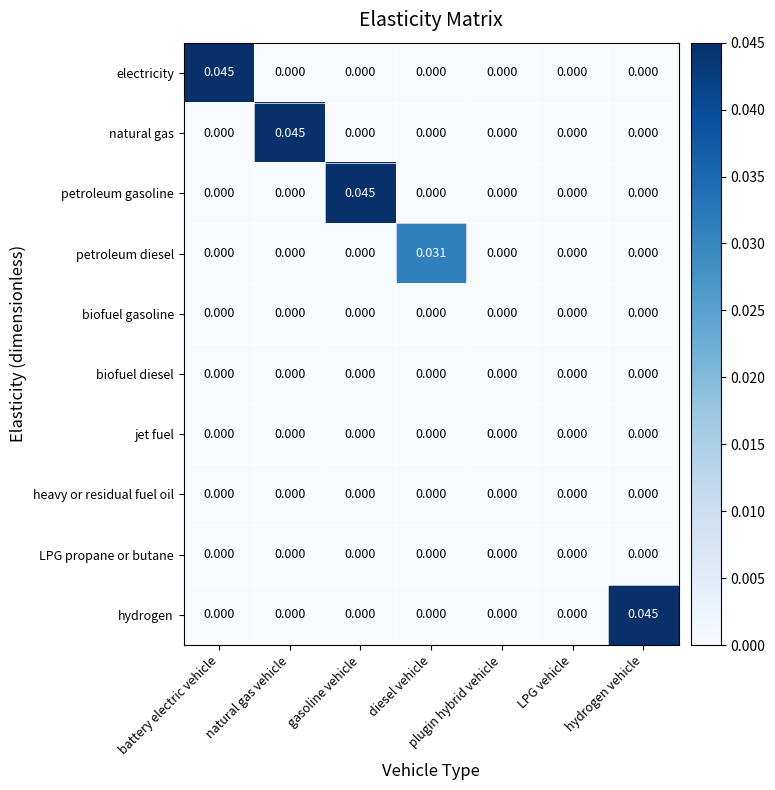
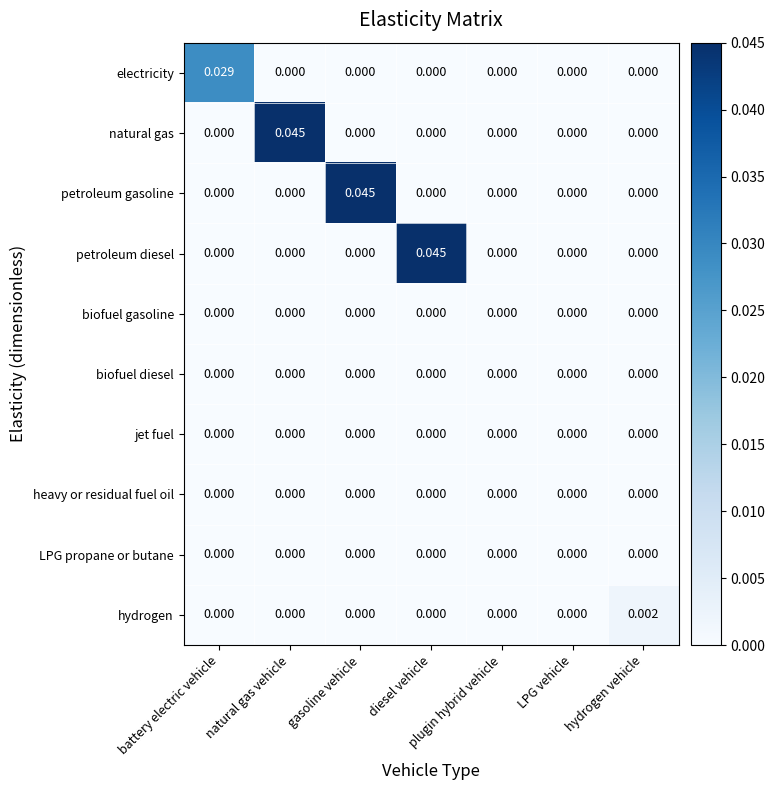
electricity, battery electric vehicle: 0.045 -> 0.029
petroleum diesel, diesel vehicle: 0.031 -> 0.045
hydrogen, hydrogen vehicle: 0.045 -> 0.002
